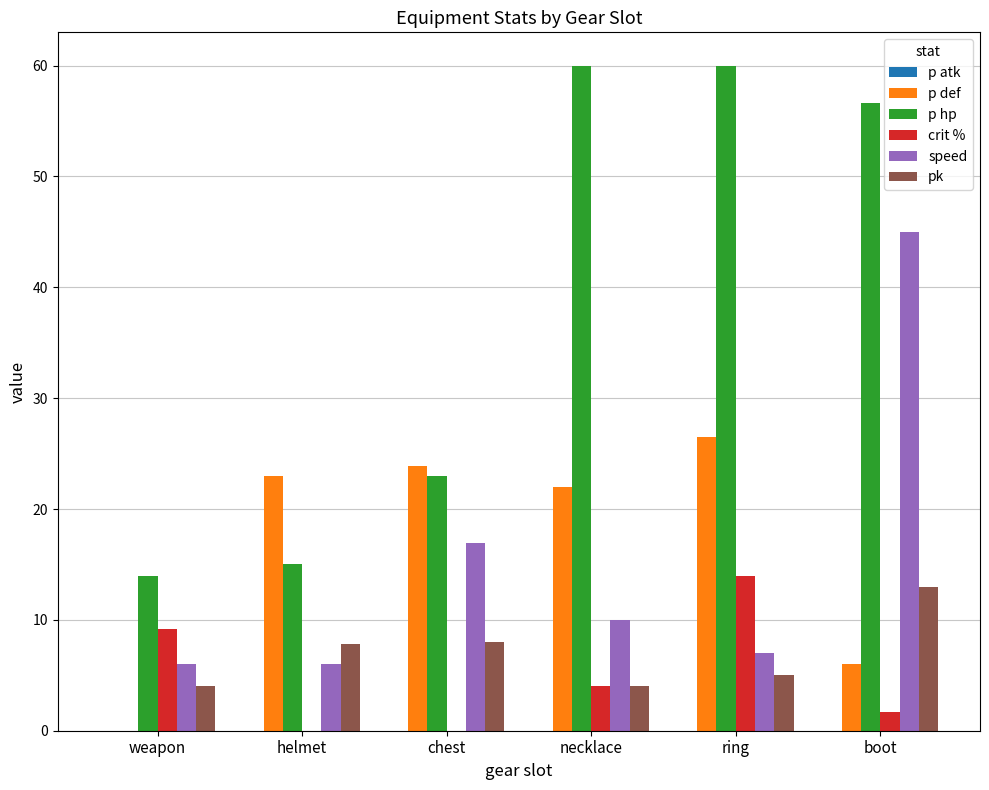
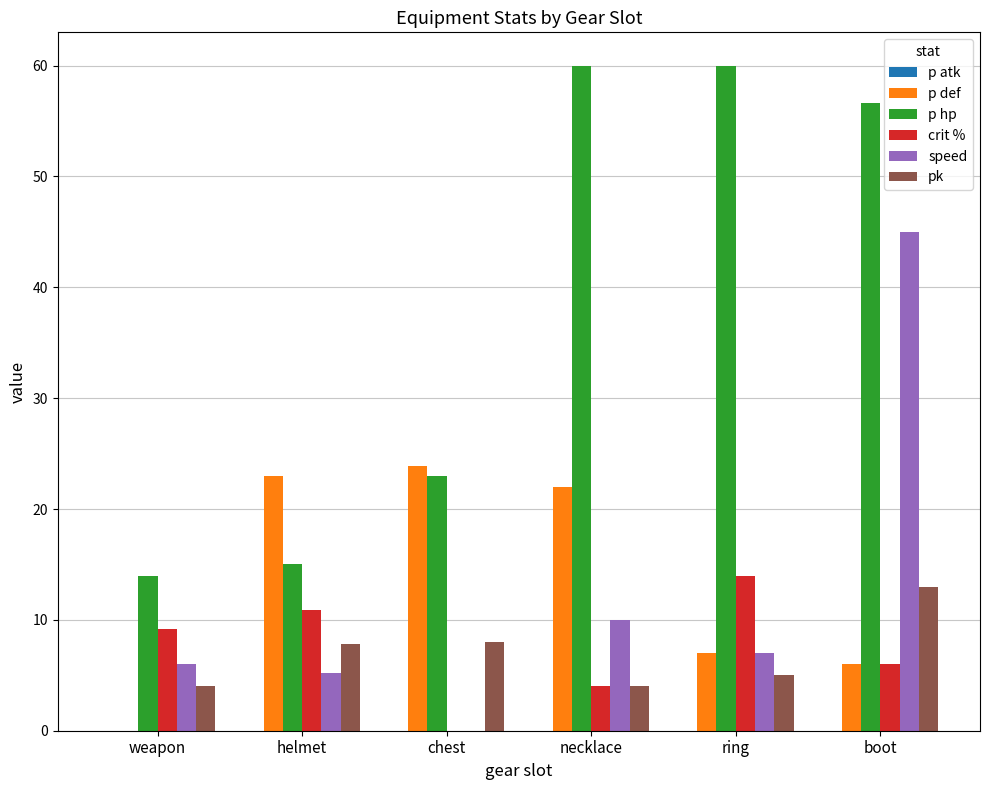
crit %, helmet: 0.0 -> 10.9
speed, helmet: 6.0 -> 5.2
speed, chest: 16.9 -> 0.0
p def, ring: 26.5 -> 7.0
crit %, boot: 1.7 -> 6.0
